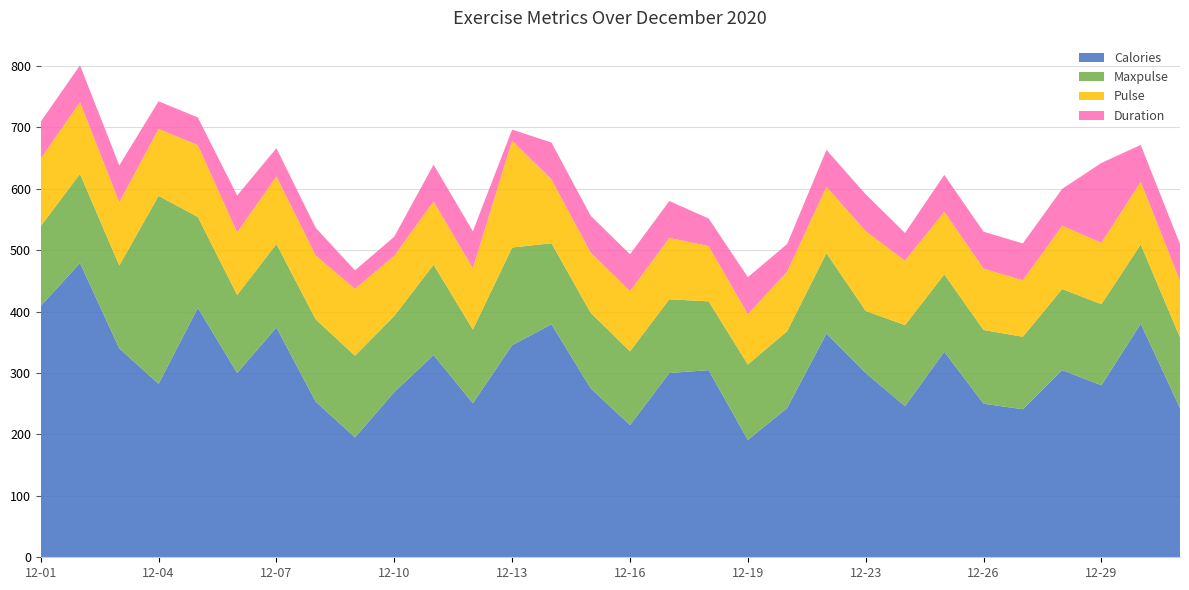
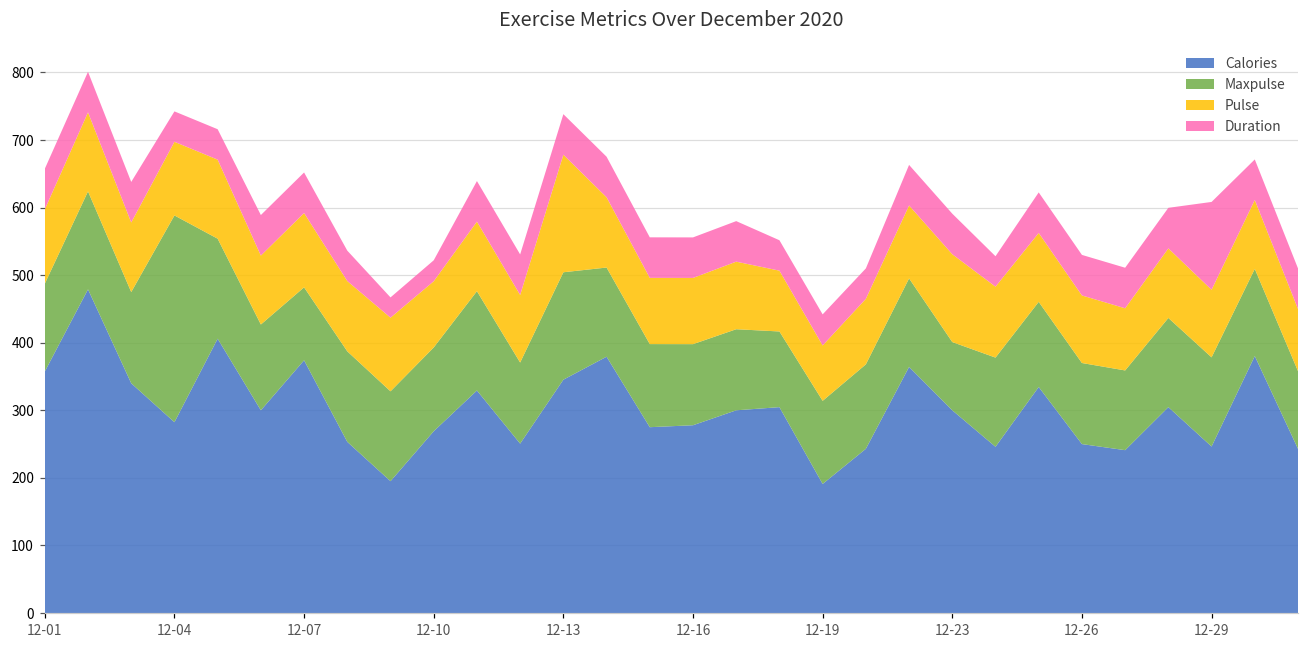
Calories, 12-01: 410 -> 360
Maxpulse, 12-07: 140 -> 110
Duration, 12-07: 50 -> 60
Duration, 12-13: 20 -> 60
Calories, 12-16: 220 -> 280
Duration, 12-19: 60 -> 50
Calories, 12-29: 280 -> 250
